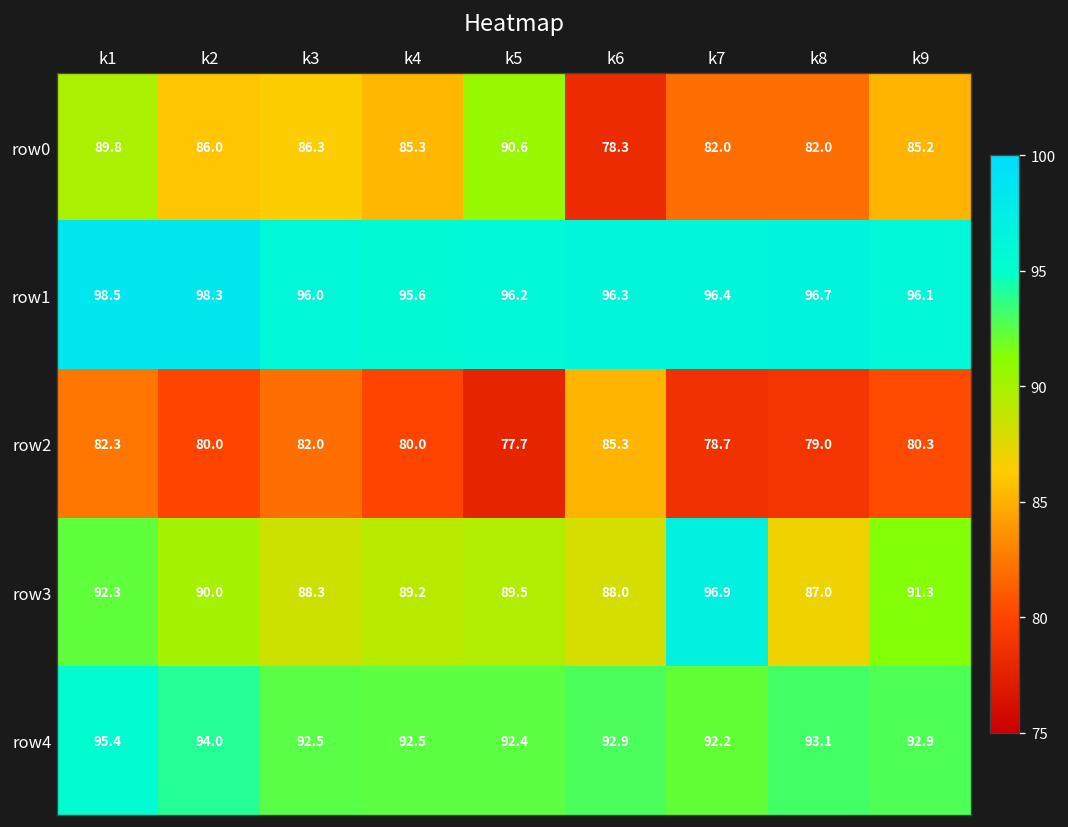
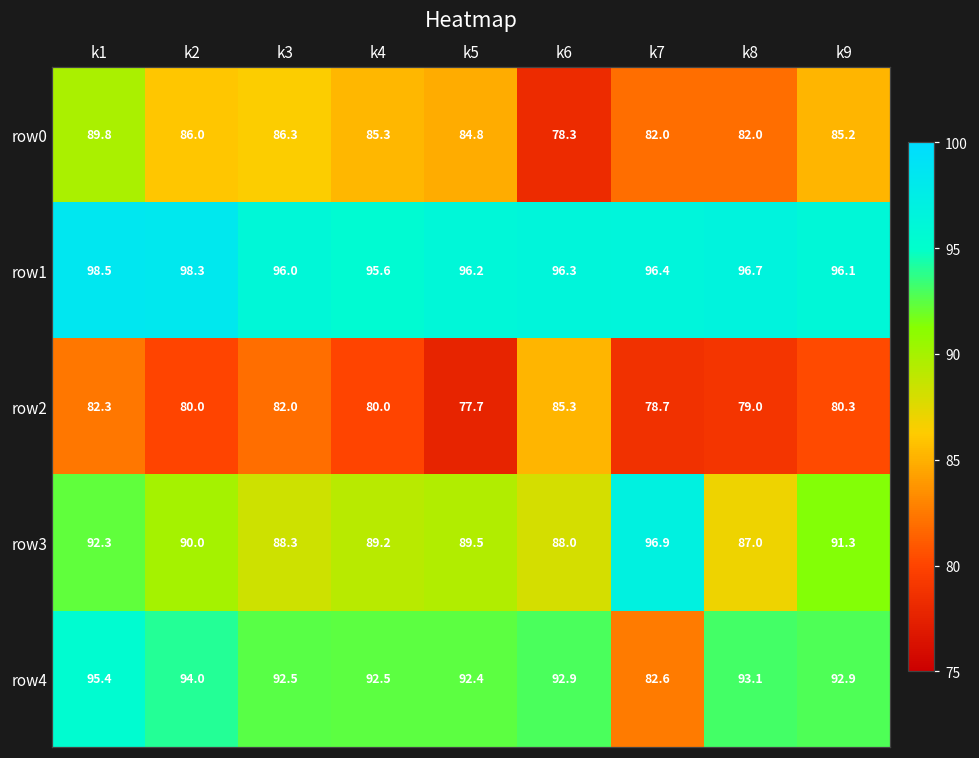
row0, k5: 90.6 -> 84.8
row4, k7: 92.2 -> 82.6
